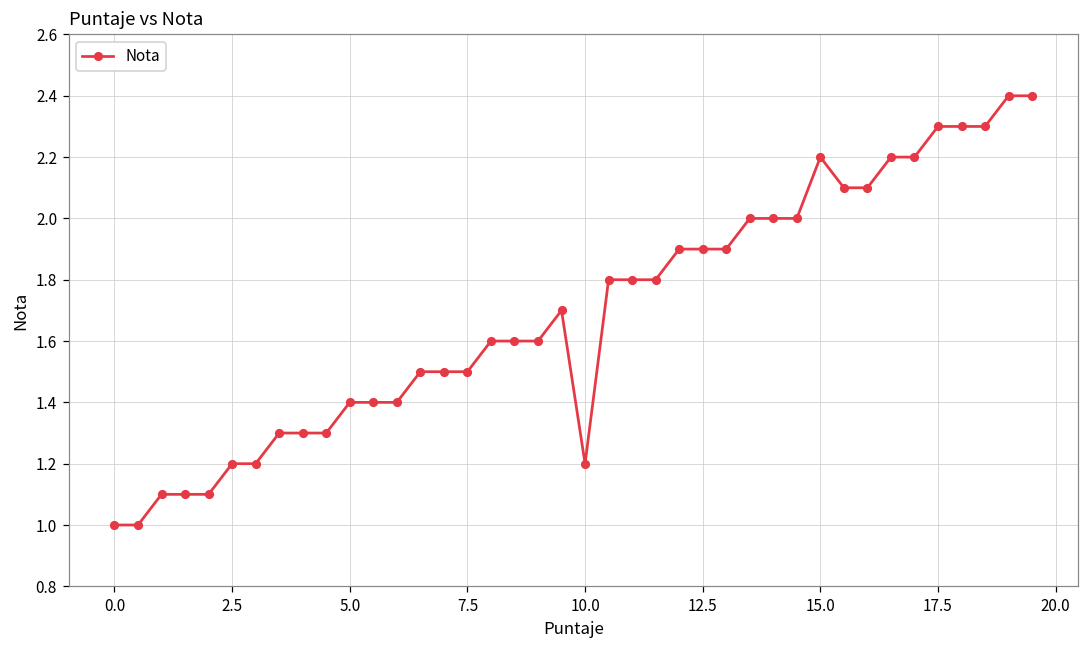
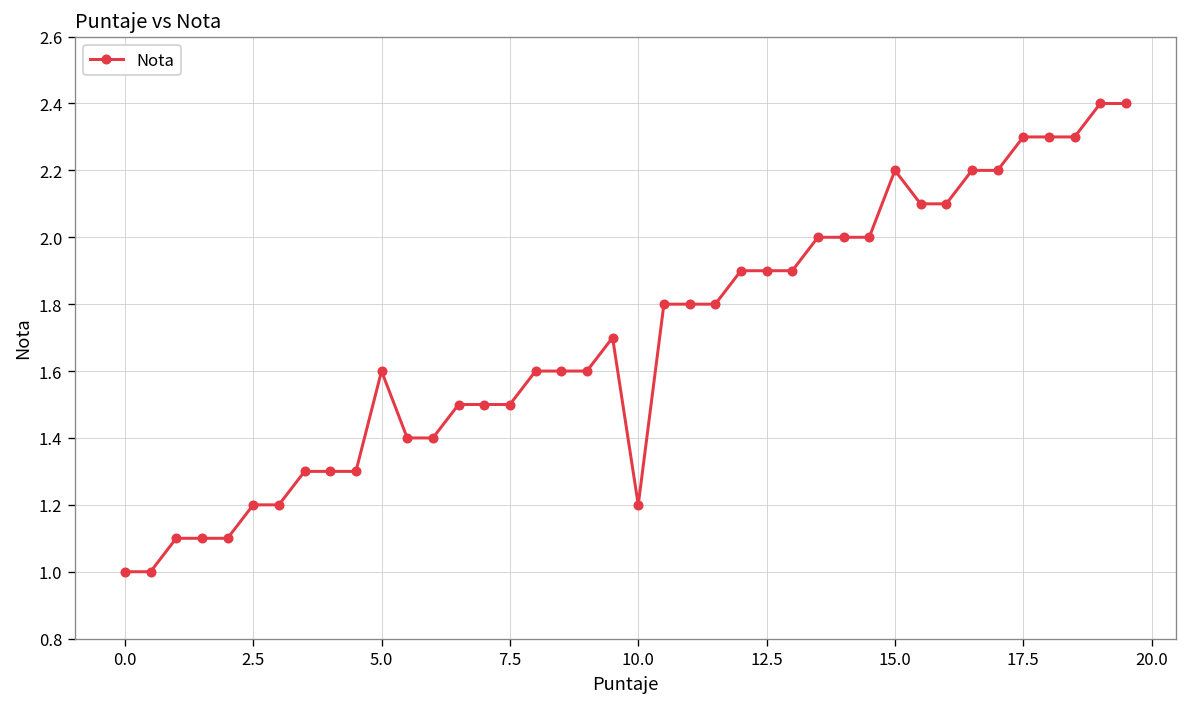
5.0: 1.4 -> 1.6
